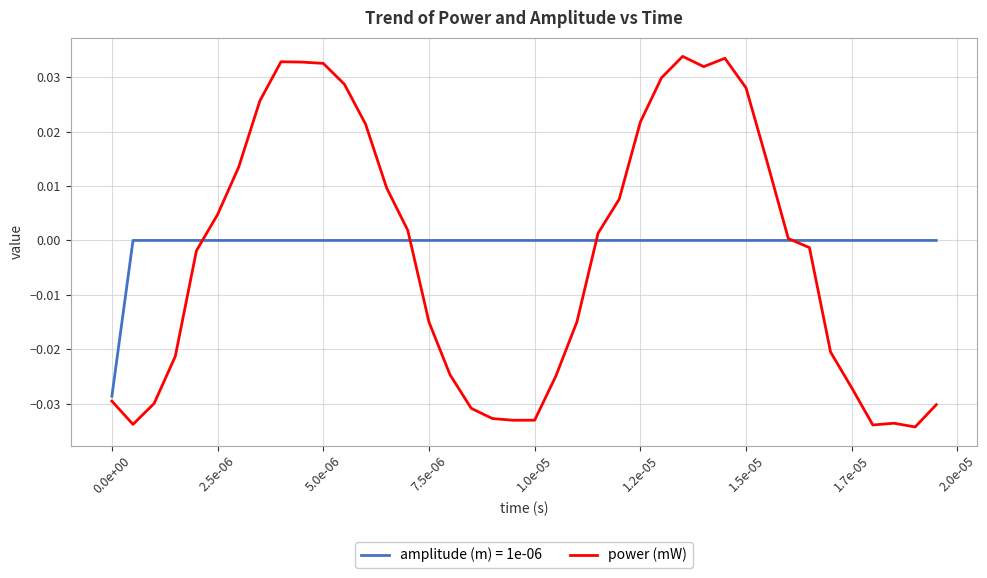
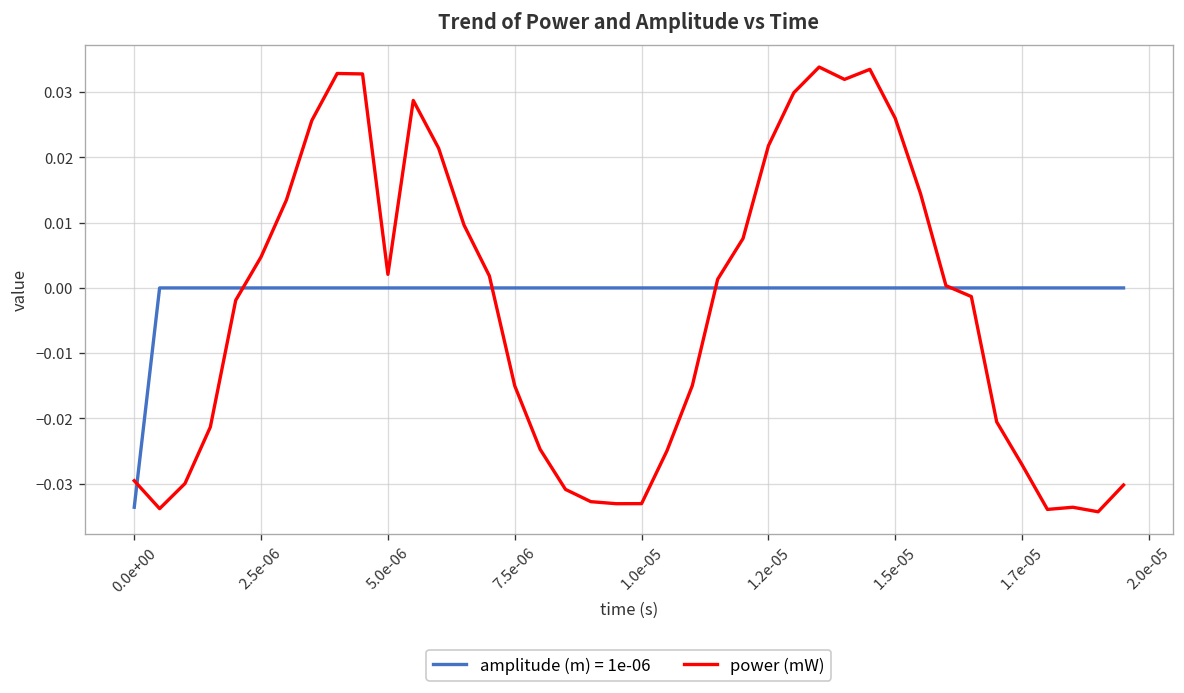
amplitude (m) = 1e-06, 0.0e+00: -0.029 -> -0.034
power (mW), 5.0e-06: 0.033 -> 0.002
power (mW), 1.5e-05: 0.028 -> 0.026
